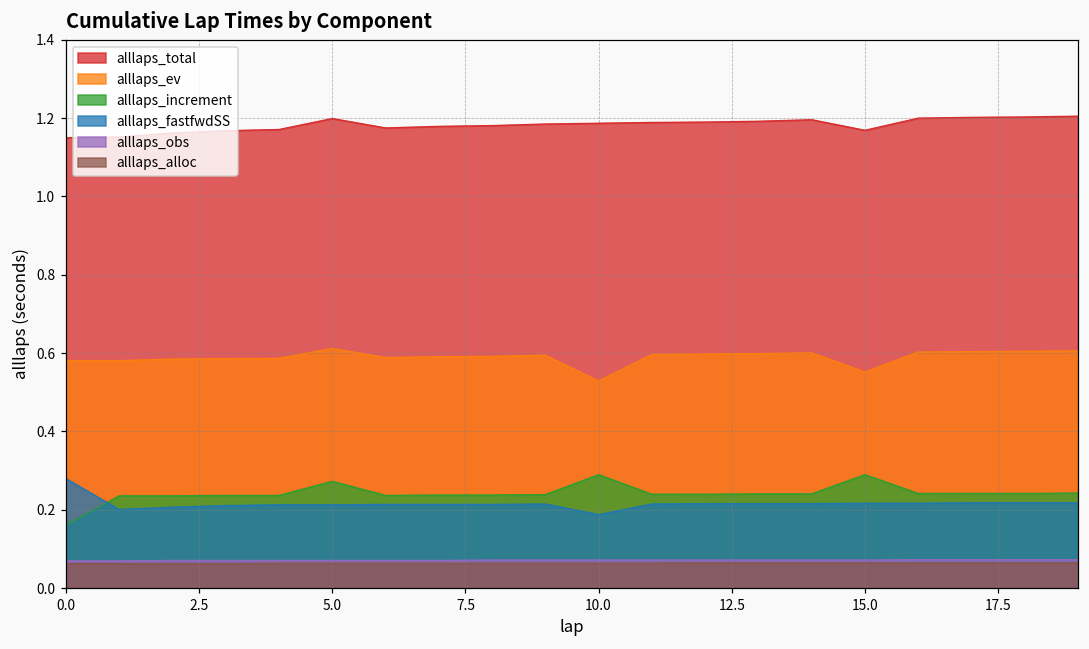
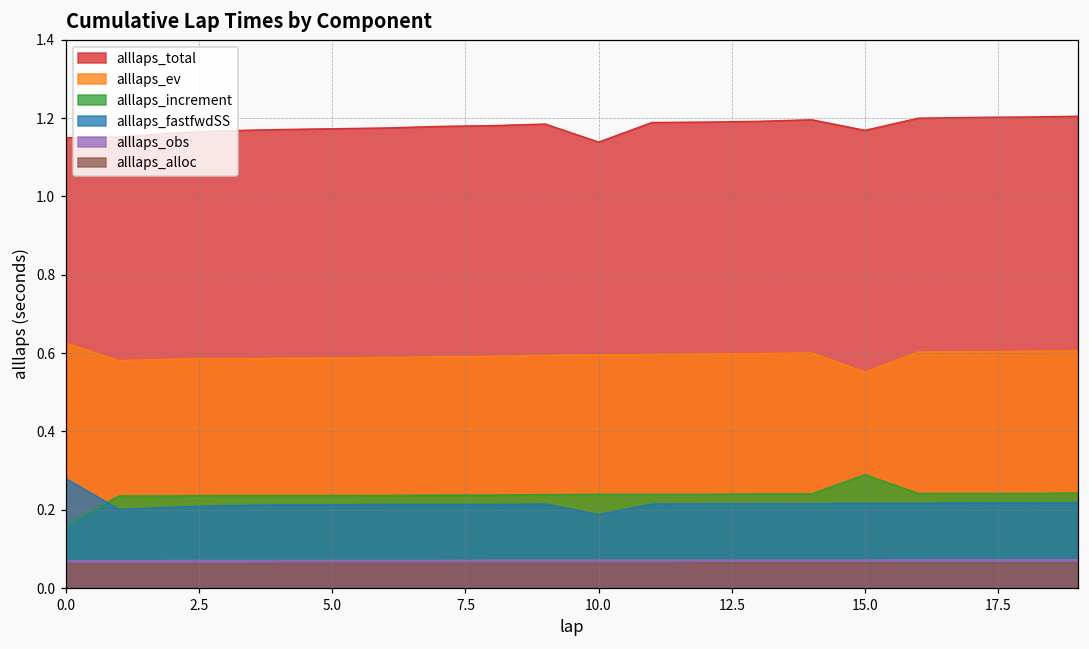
alllaps_ev, 0.0: 0.58 -> 0.63
alllaps_total, 5.0: 1.20 -> 1.17
alllaps_ev, 5.0: 0.61 -> 0.59
alllaps_increment, 5.0: 0.27 -> 0.24
alllaps_total, 10.0: 1.19 -> 1.14
alllaps_ev, 10.0: 0.53 -> 0.60
alllaps_increment, 10.0: 0.29 -> 0.24
